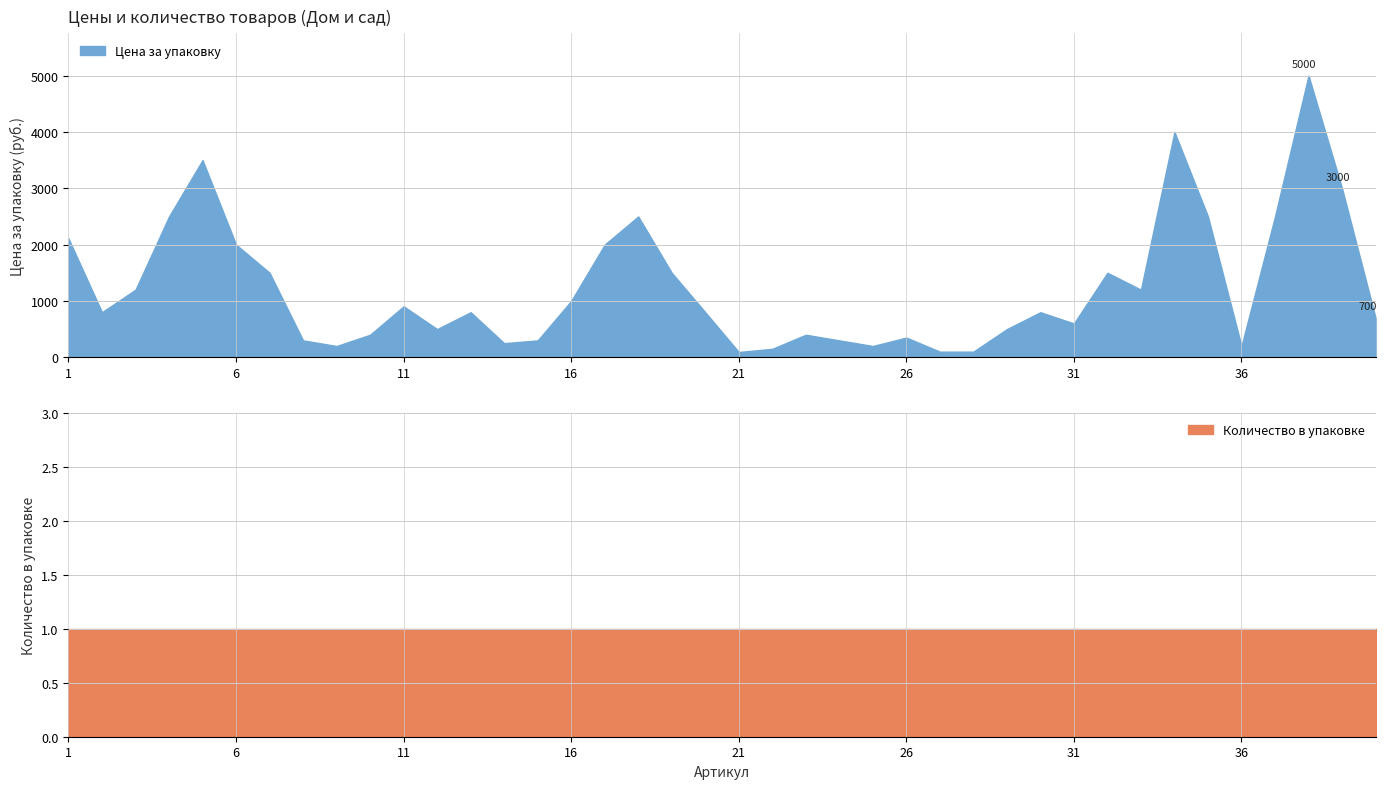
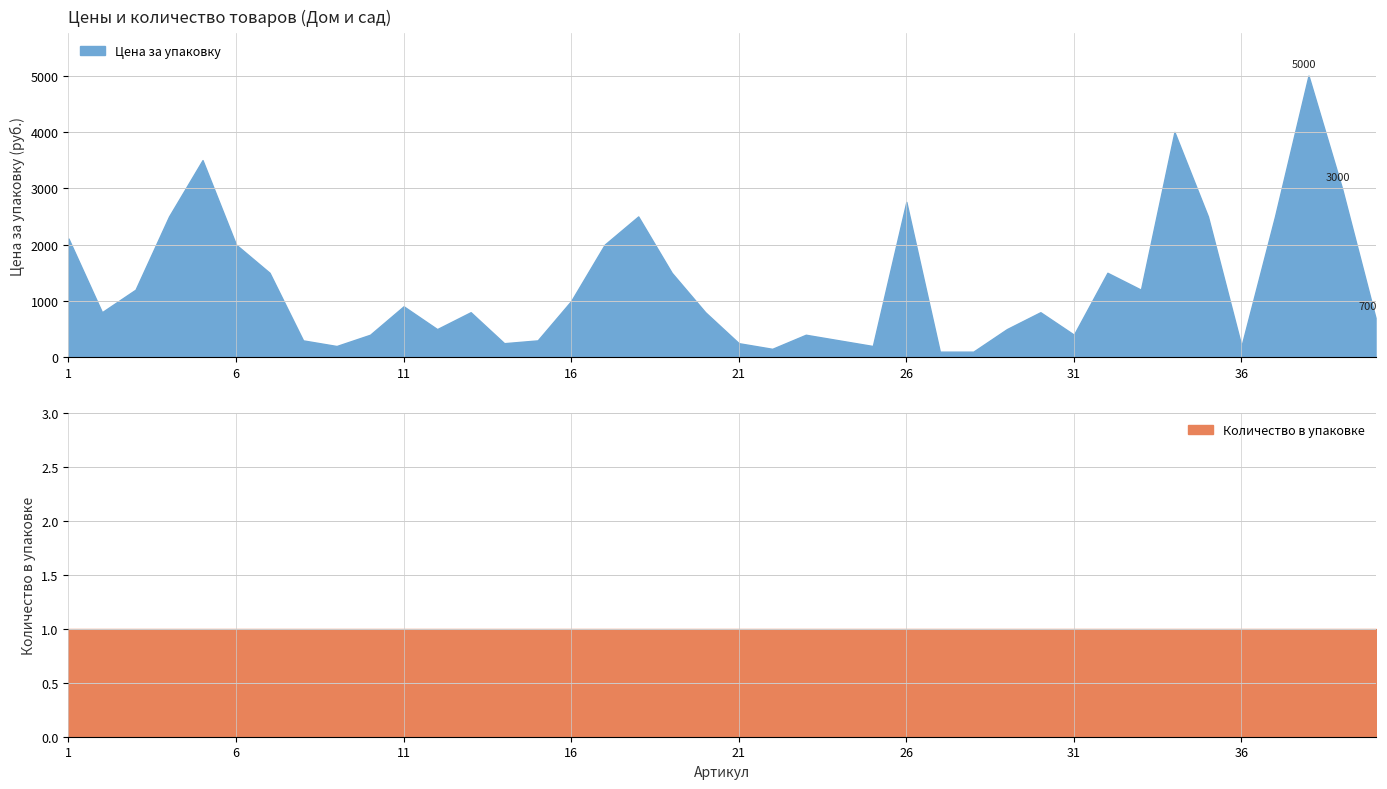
Цены и количество товаров (Дом и сад), 21: 100 -> 300
Цены и количество товаров (Дом и сад), 26: 400 -> 2800
Цены и количество товаров (Дом и сад), 31: 600 -> 400
